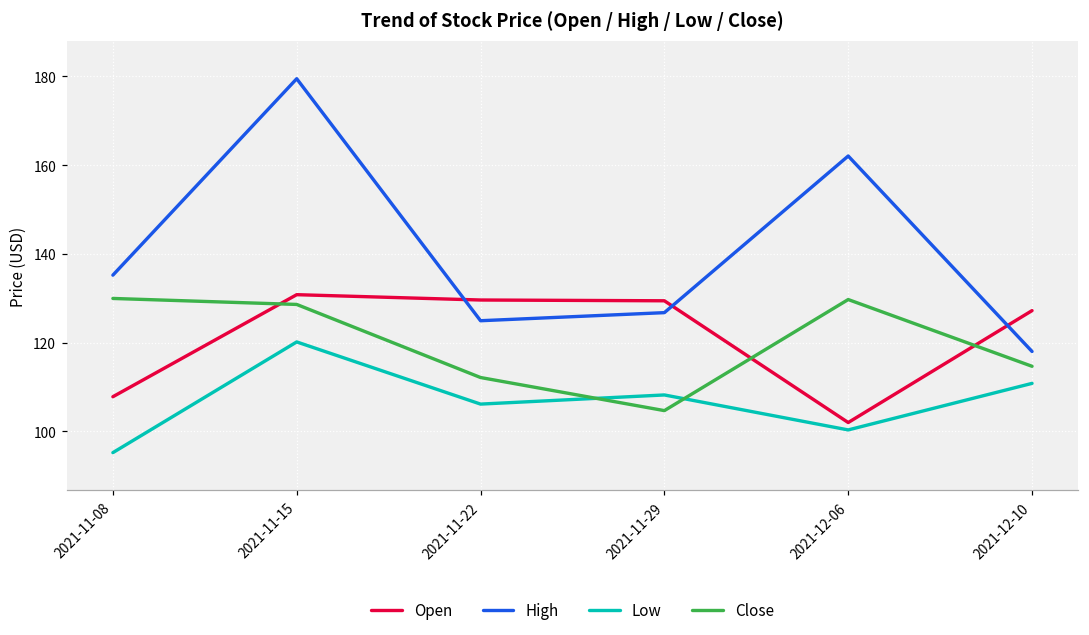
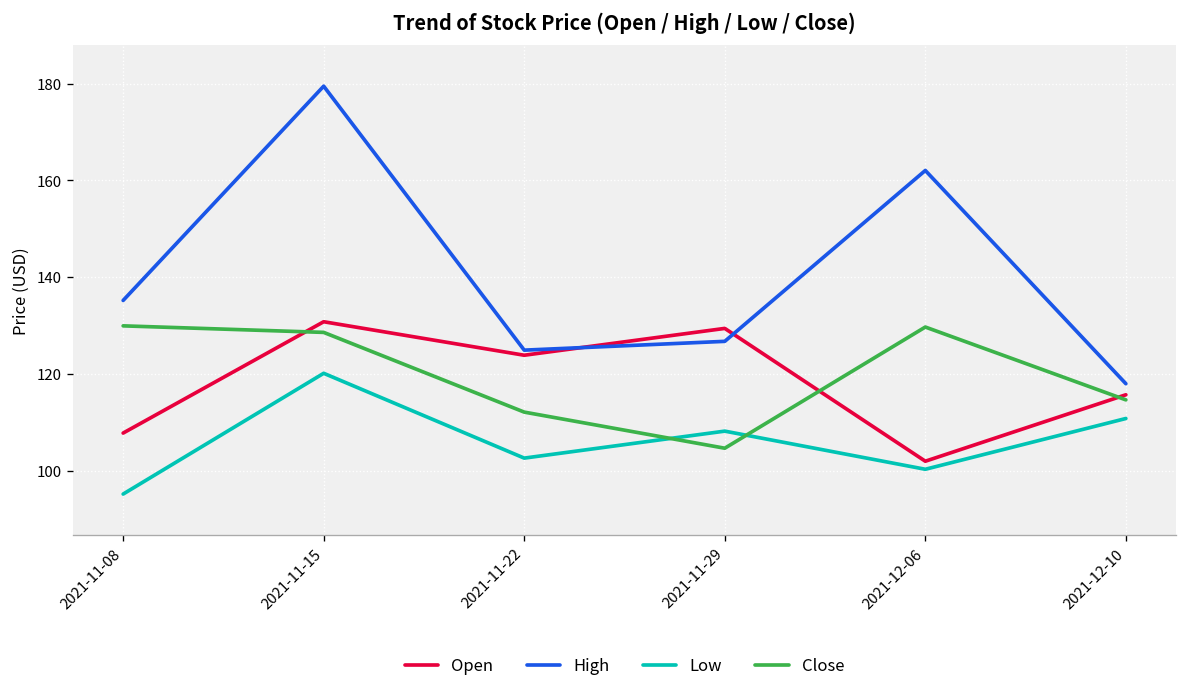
Open, 2021-11-22: 130 -> 124
Low, 2021-11-22: 106 -> 103
Open, 2021-12-10: 127 -> 116
